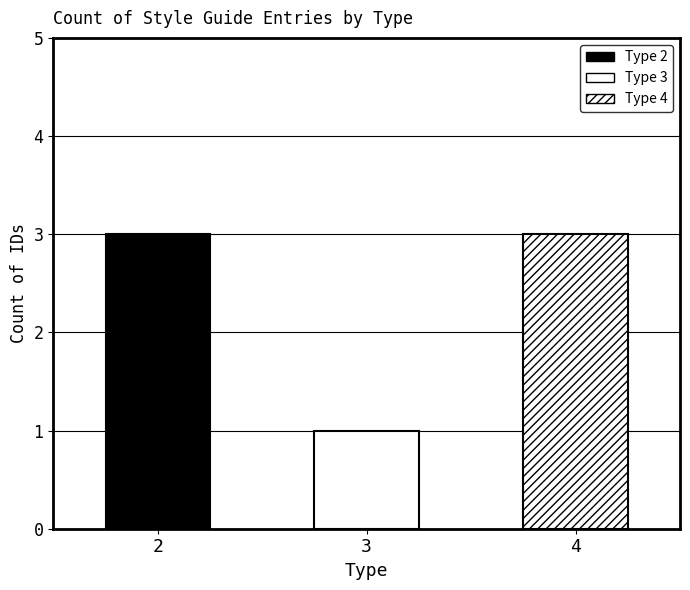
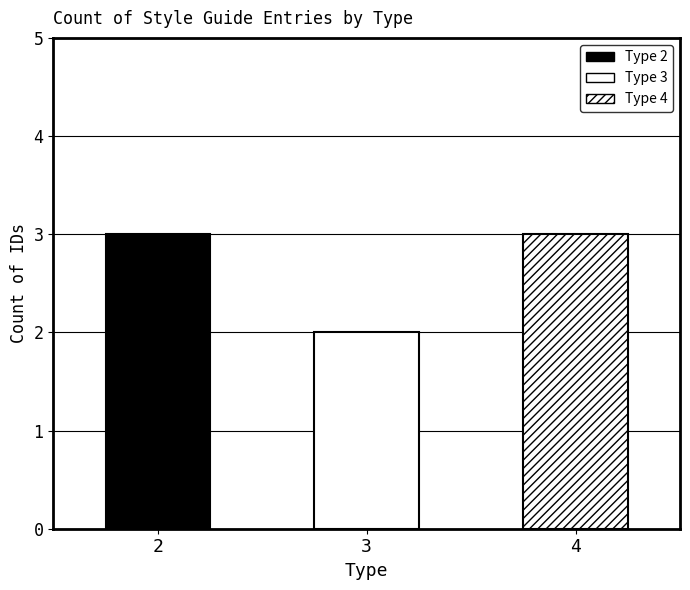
3: 1 -> 2
